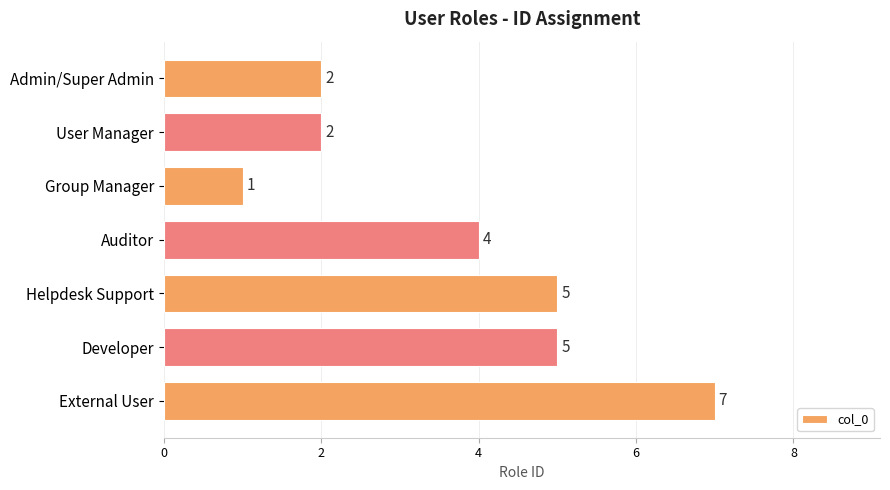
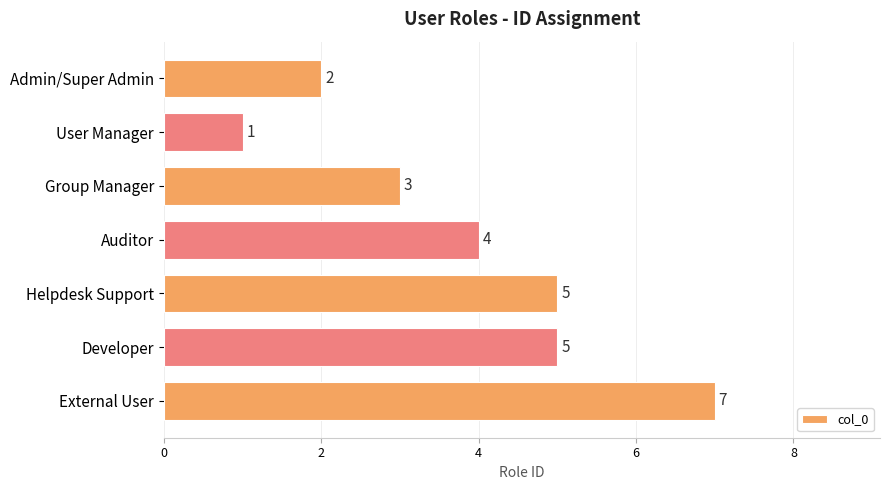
User Manager: 2 -> 1
Group Manager: 1 -> 3
